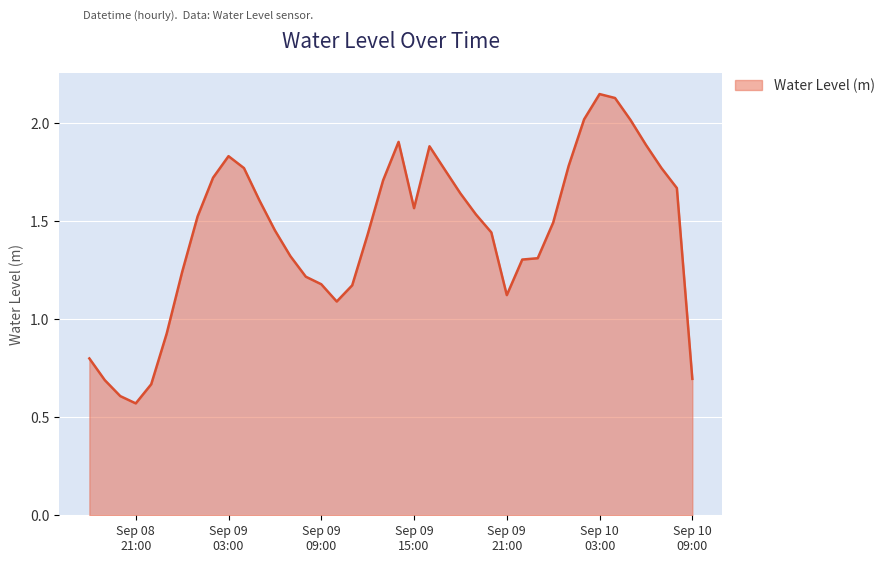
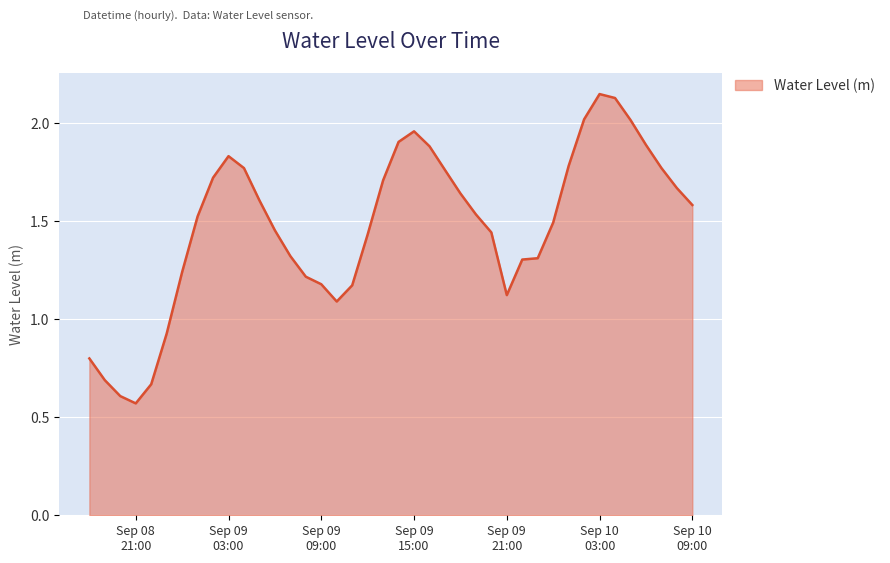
Sep 09 15:00: 1.57 -> 1.96
Sep 10 09:00: 0.70 -> 1.58
